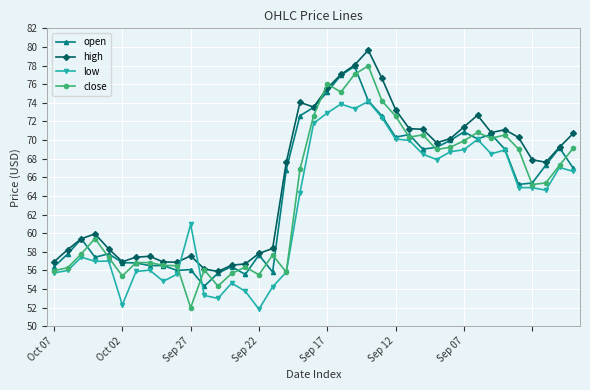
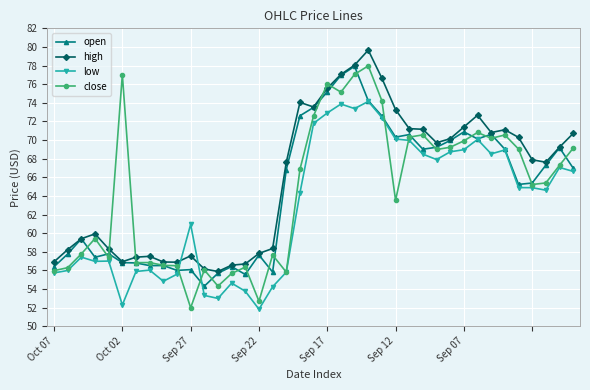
close, Oct 02: 55 -> 77
close, Sep 22: 56 -> 53
close, Sep 12: 73 -> 64
